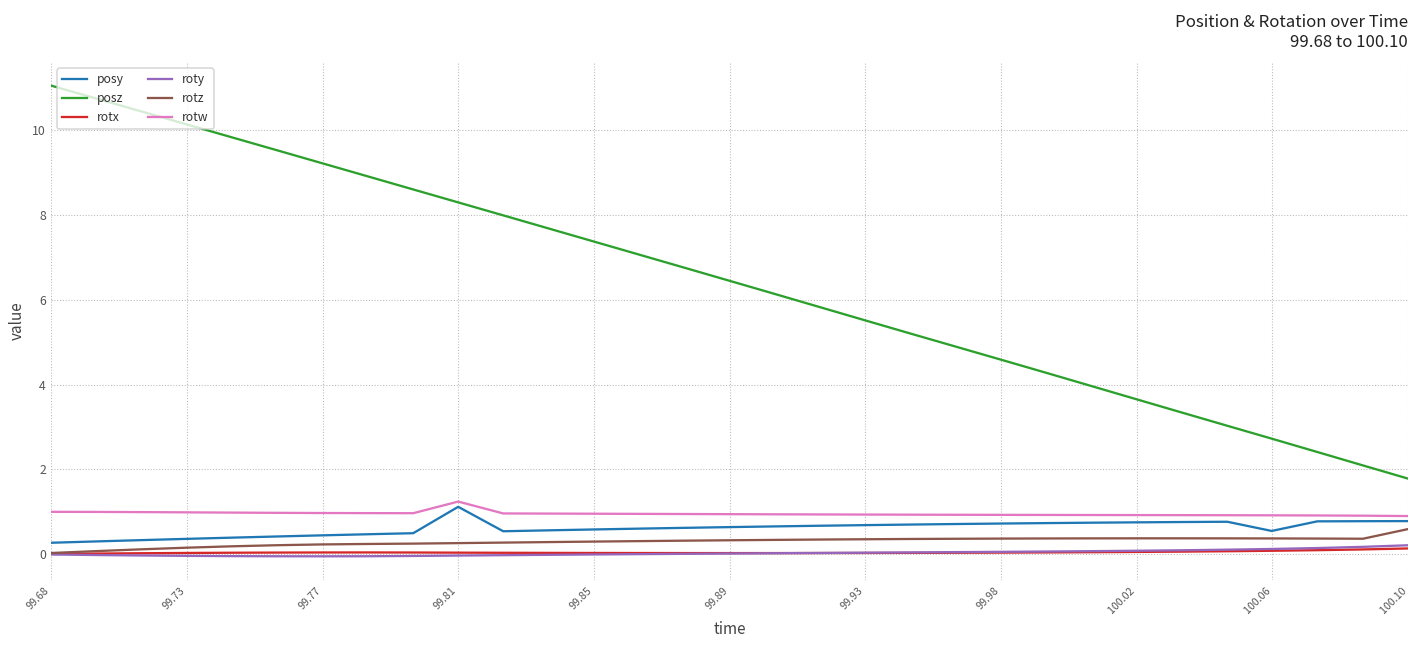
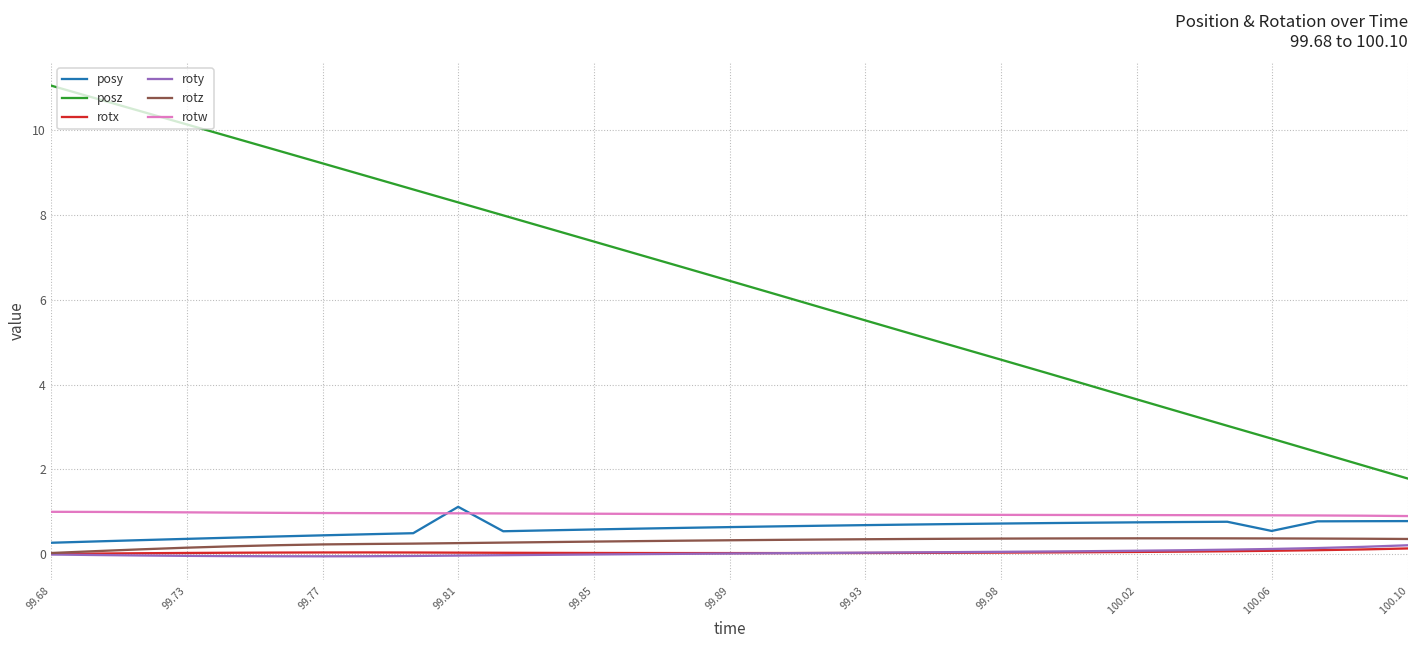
rotw, 99.81: 1.2 -> 1.0
rotz, 100.10: 0.6 -> 0.4
